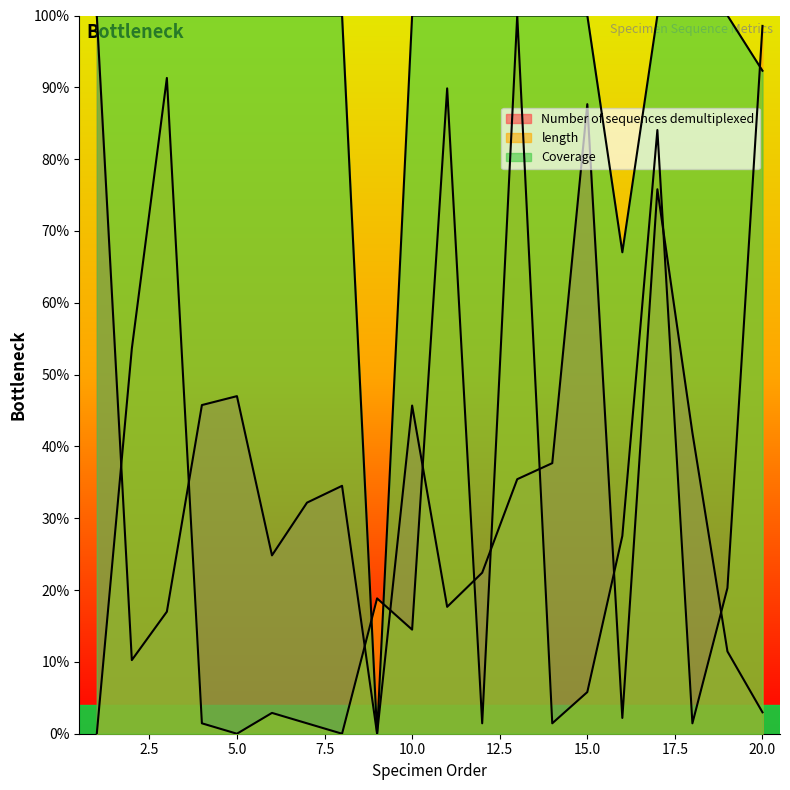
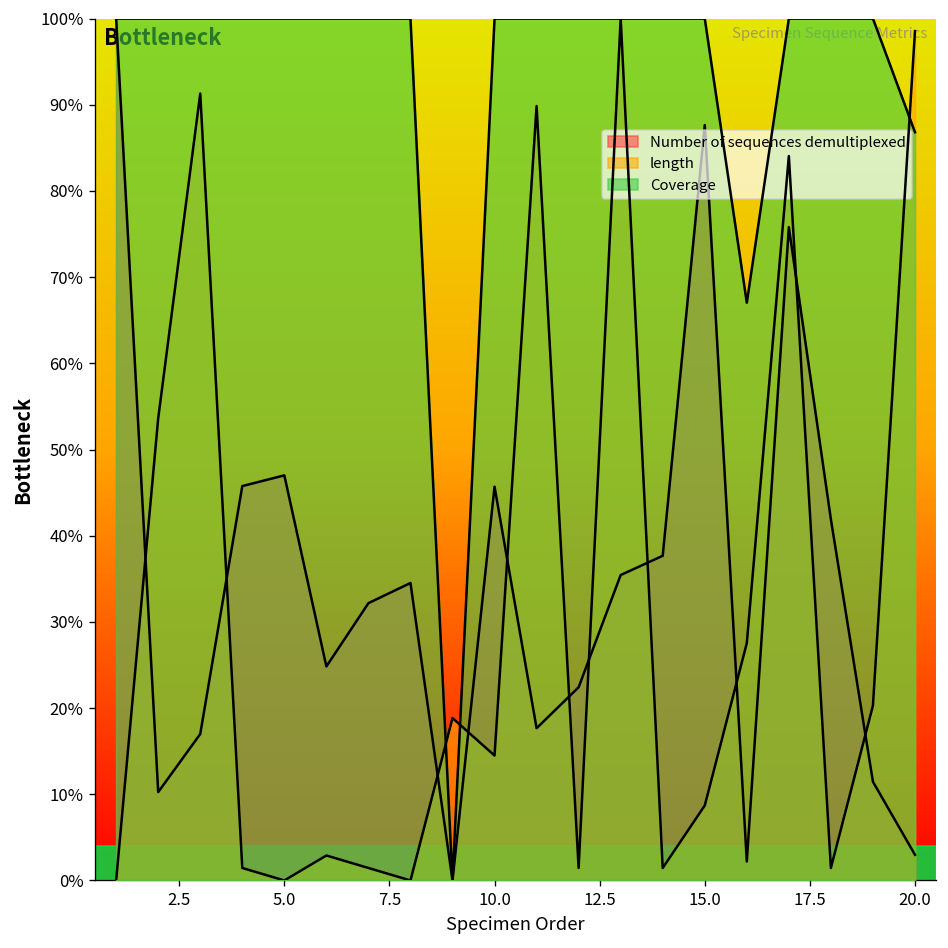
length, 15.0: 6% -> 9%
Coverage, 20.0: 92% -> 87%
